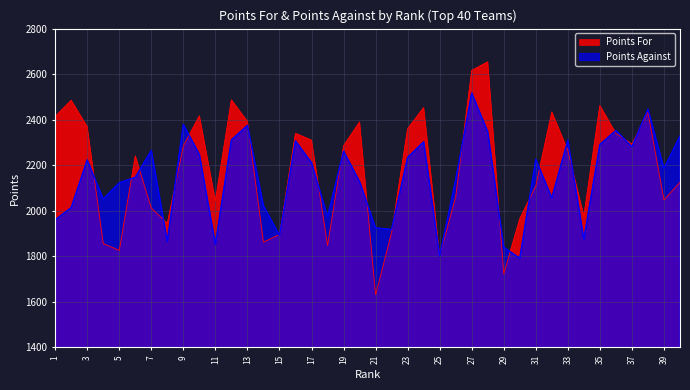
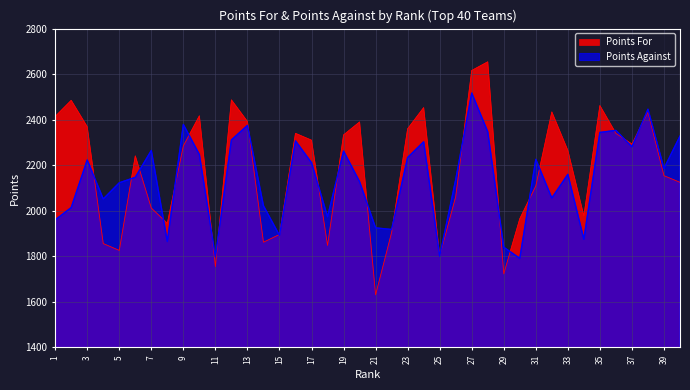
Points For, 11: 2040 -> 1760
Points Against, 11: 1850 -> 1800
Points For, 19: 2290 -> 2330
Points Against, 33: 2310 -> 2160
Points Against, 35: 2290 -> 2340
Points For, 39: 2050 -> 2150
